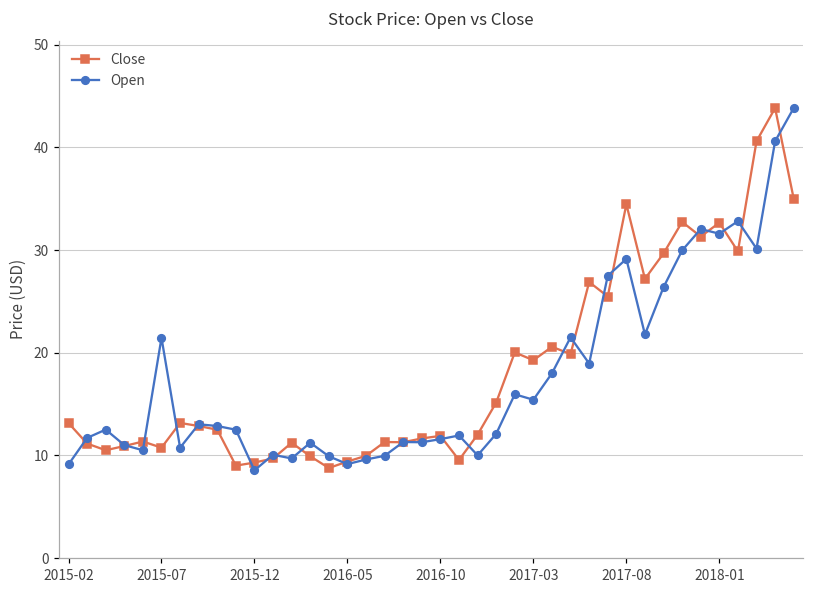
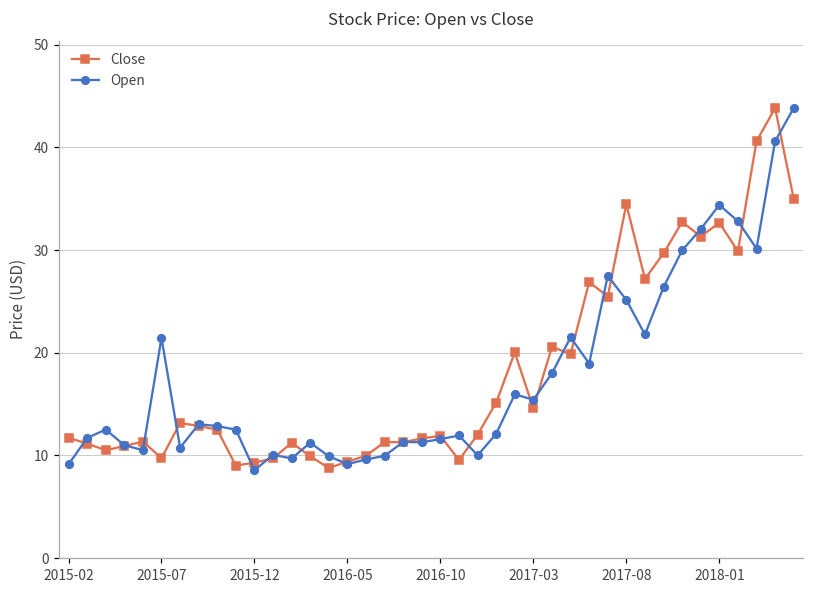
Close, 2015-02: 13 -> 12
Close, 2015-07: 11 -> 10
Close, 2017-03: 19 -> 15
Open, 2017-08: 29 -> 25
Open, 2018-01: 32 -> 34
